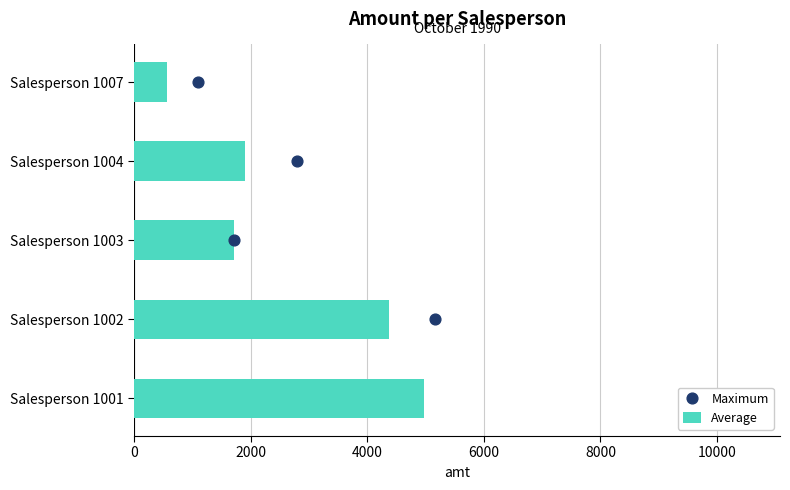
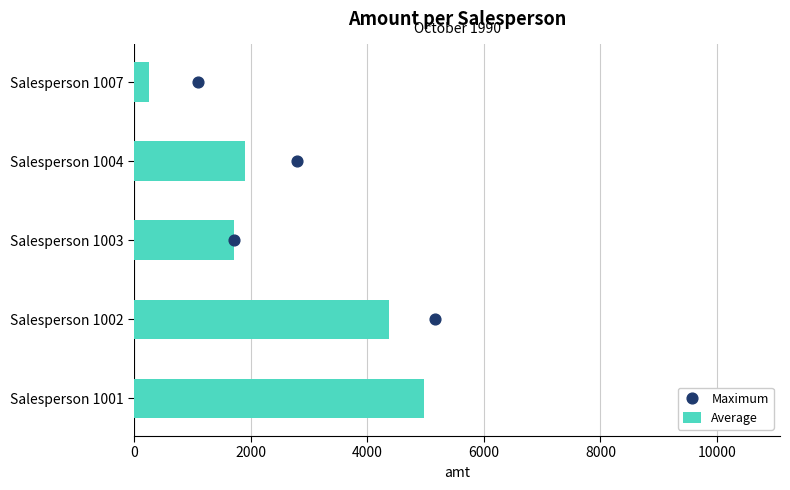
Average, Salesperson 1007: 600 -> 300
